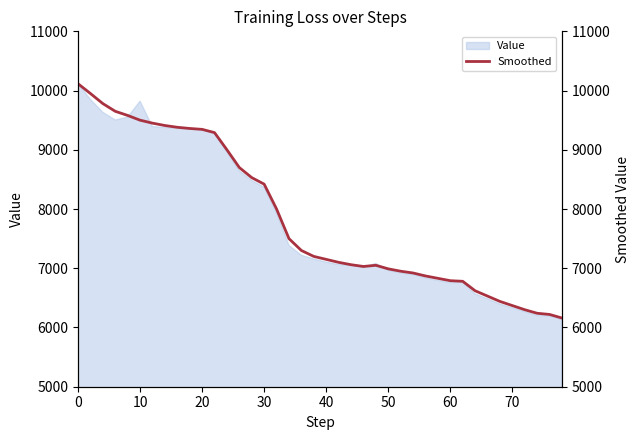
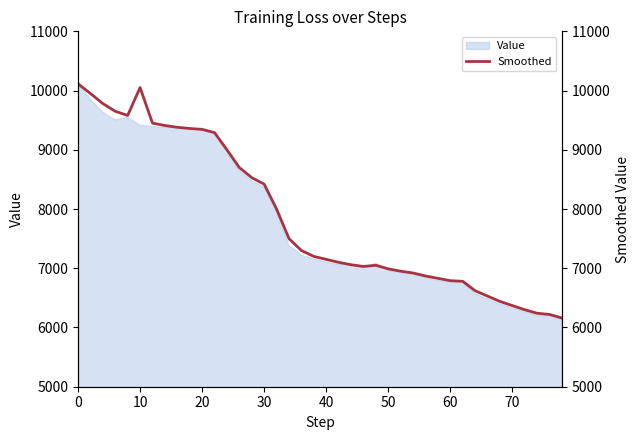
Value, 10: 9800 -> 9400
Smoothed, 10: 9500 -> 10100
